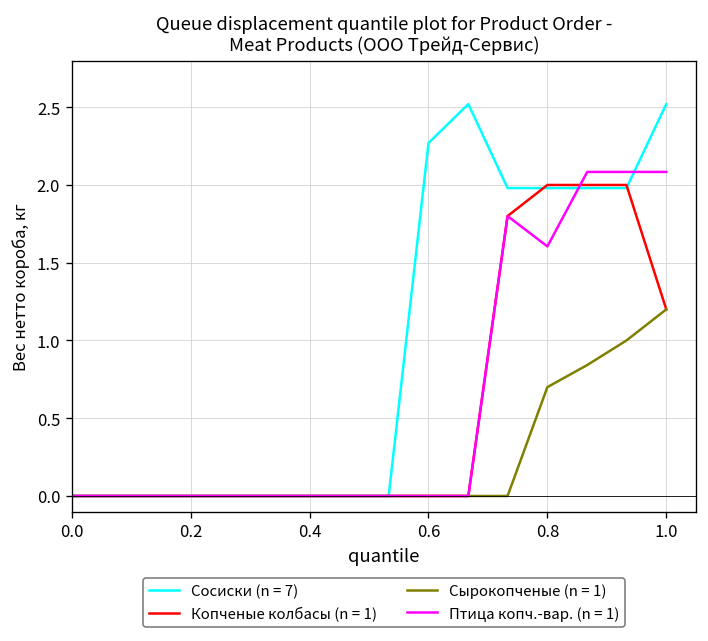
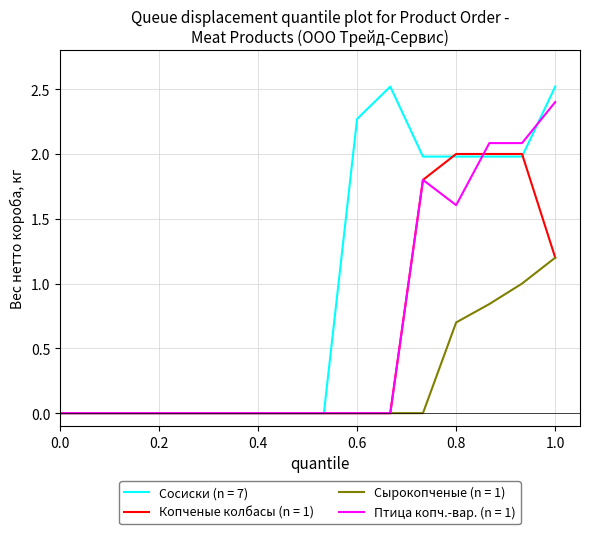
Птица копч.-вар. (n = 1), 1.0: 2.08 -> 2.40
